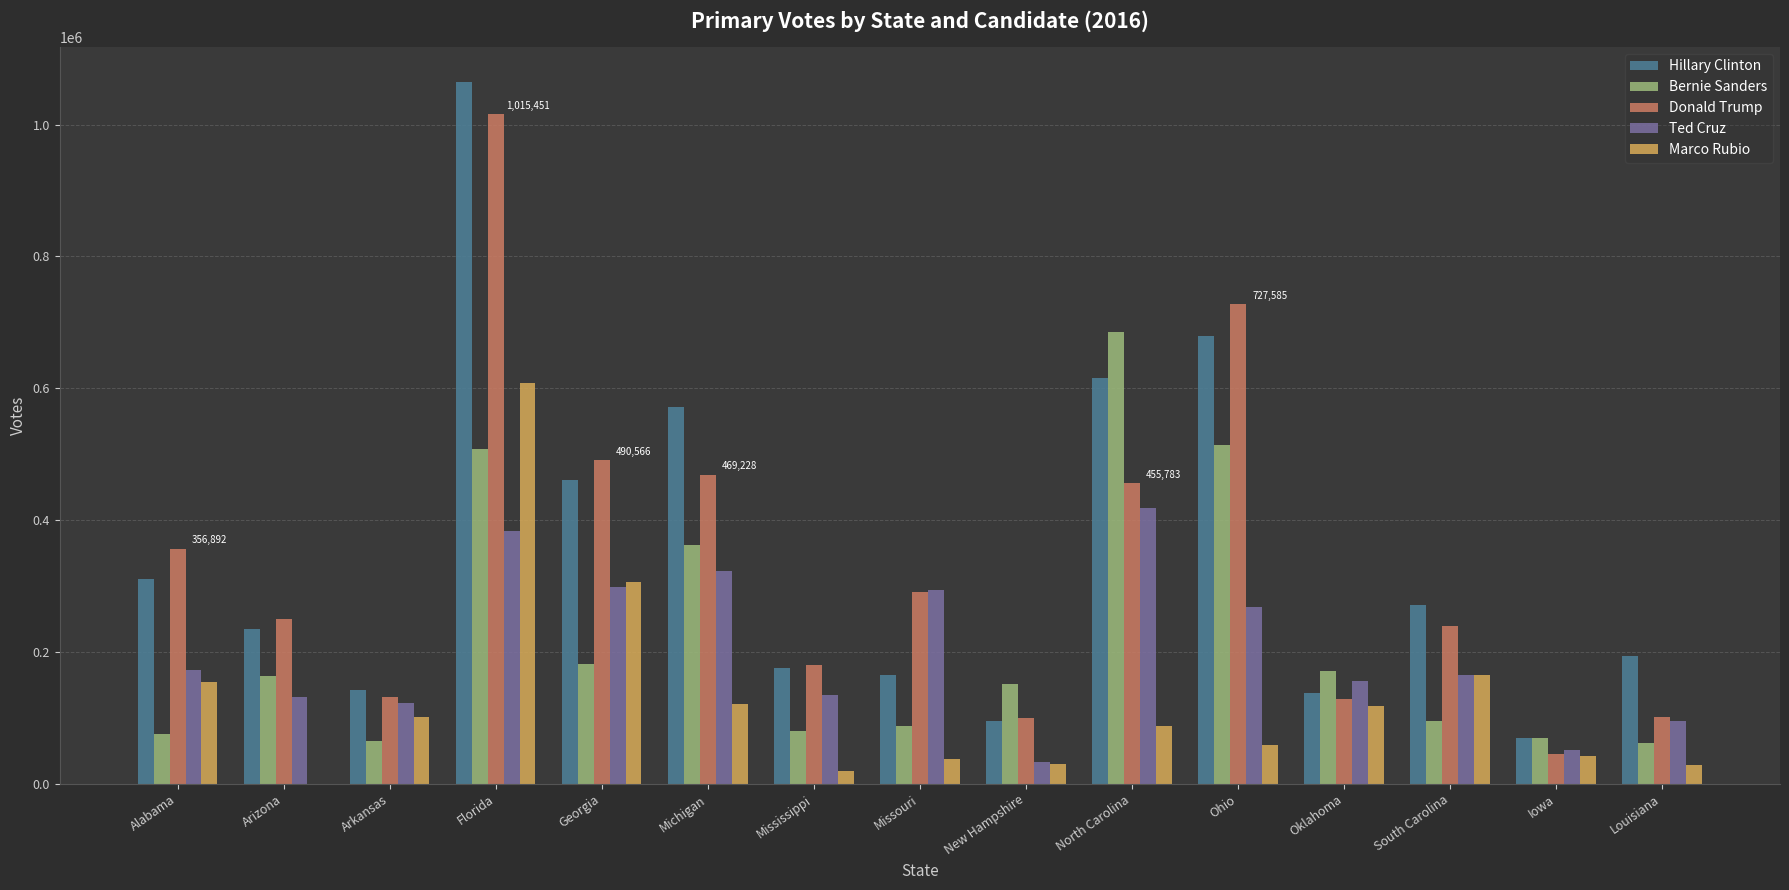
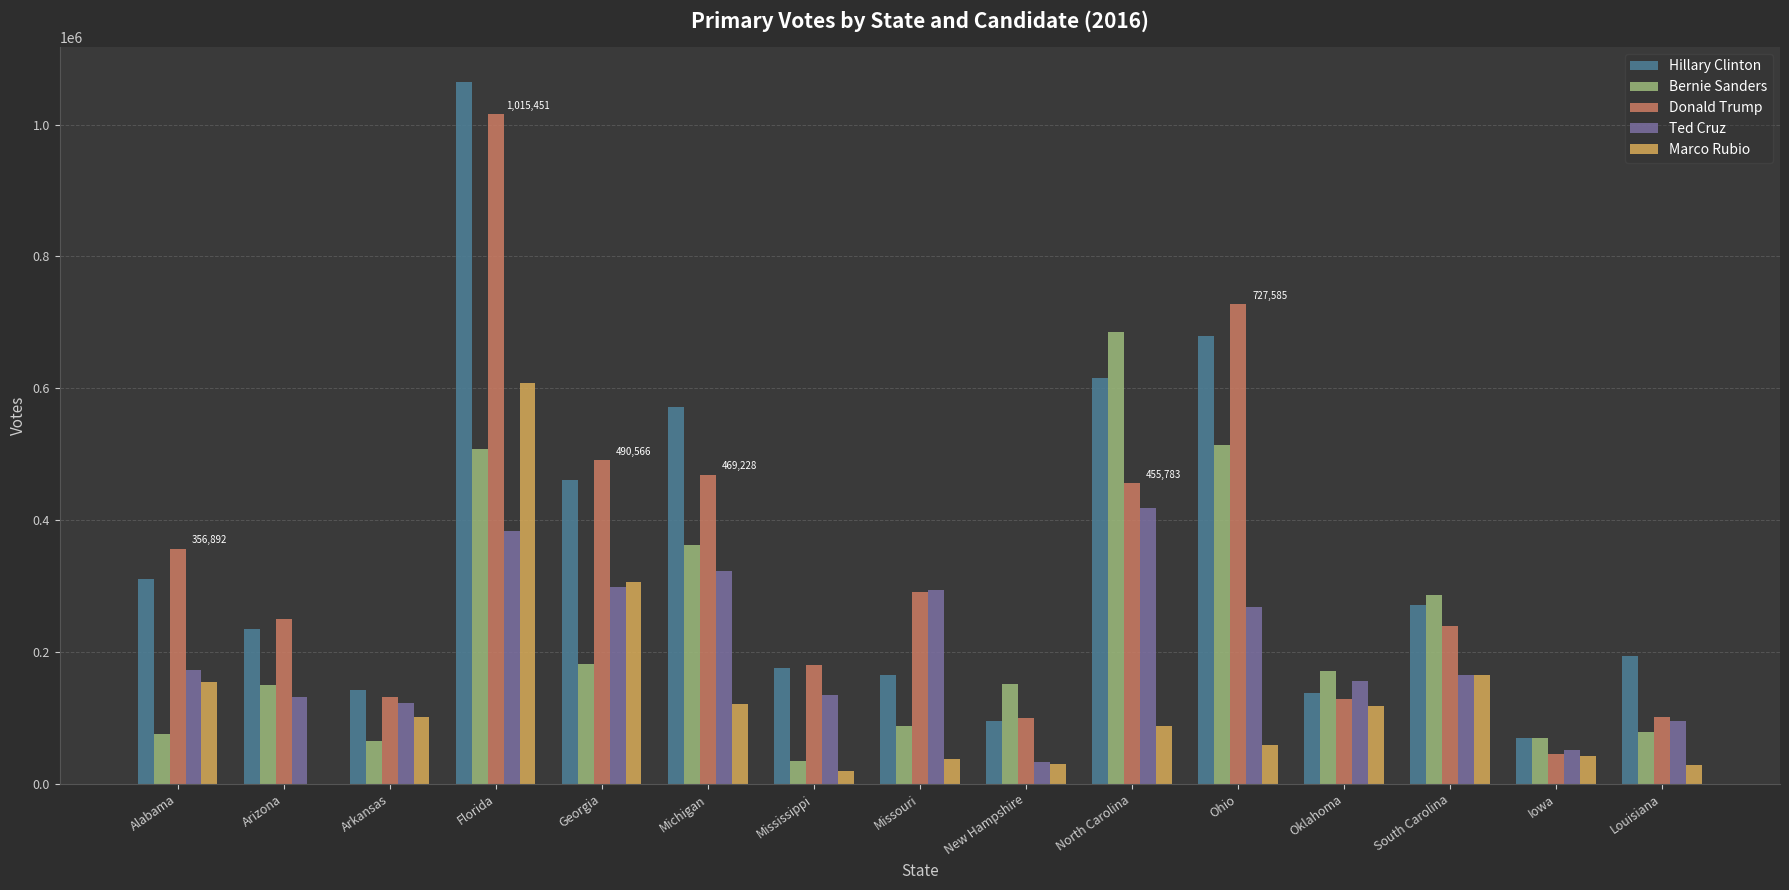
Bernie Sanders, Arizona: 160000 -> 150000
Bernie Sanders, Mississippi: 80000 -> 30000
Bernie Sanders, South Carolina: 100000 -> 290000
Bernie Sanders, Louisiana: 60000 -> 80000
